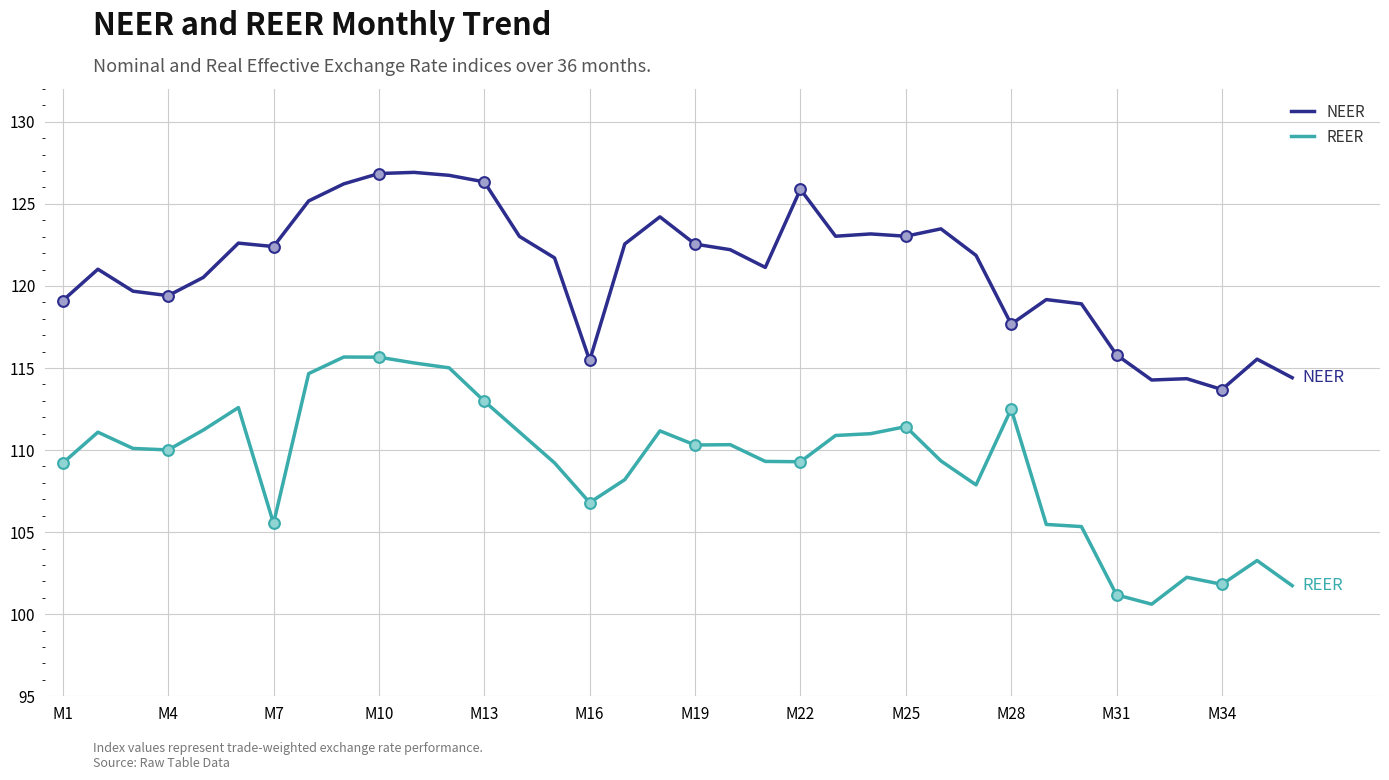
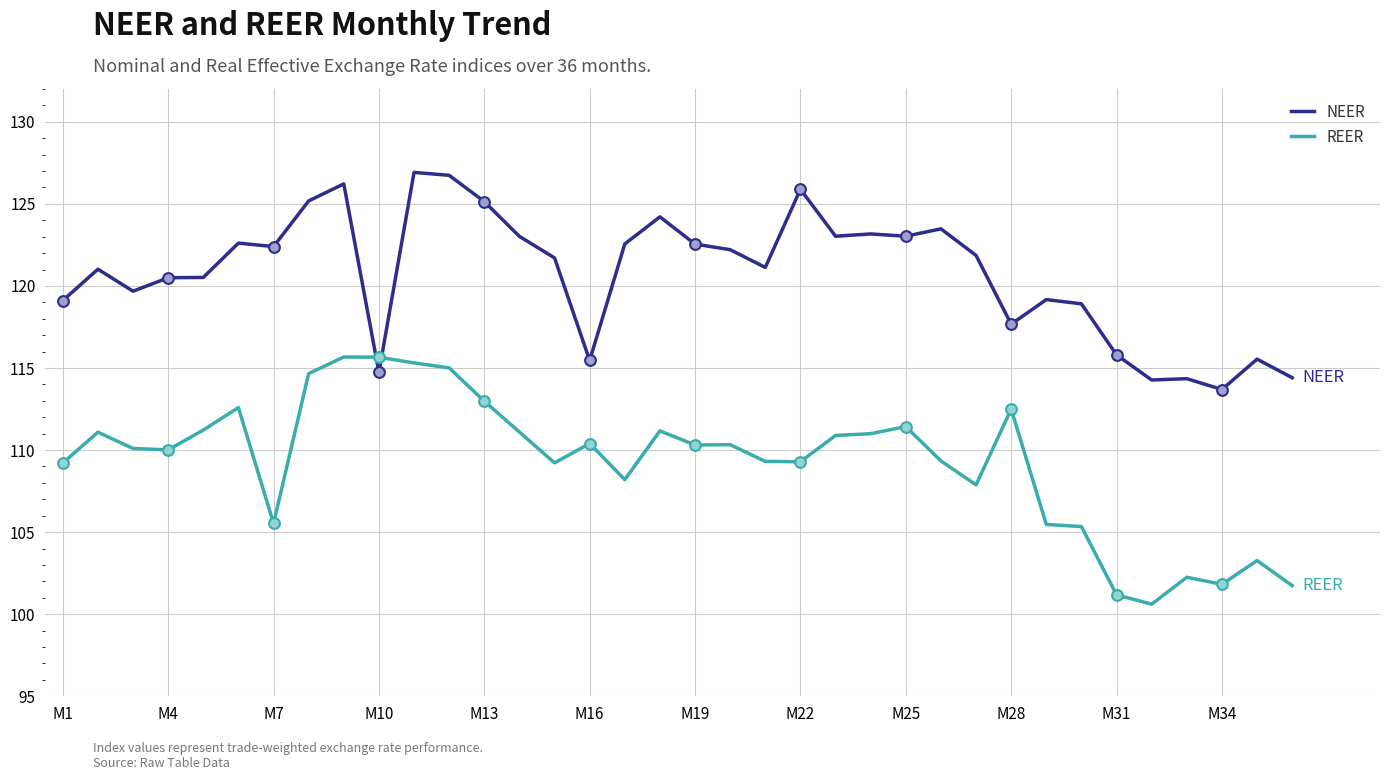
NEER, M4: 119.4 -> 120.5
NEER, M10: 126.9 -> 114.7
NEER, M13: 126.3 -> 125.1
REER, M16: 106.8 -> 110.4
